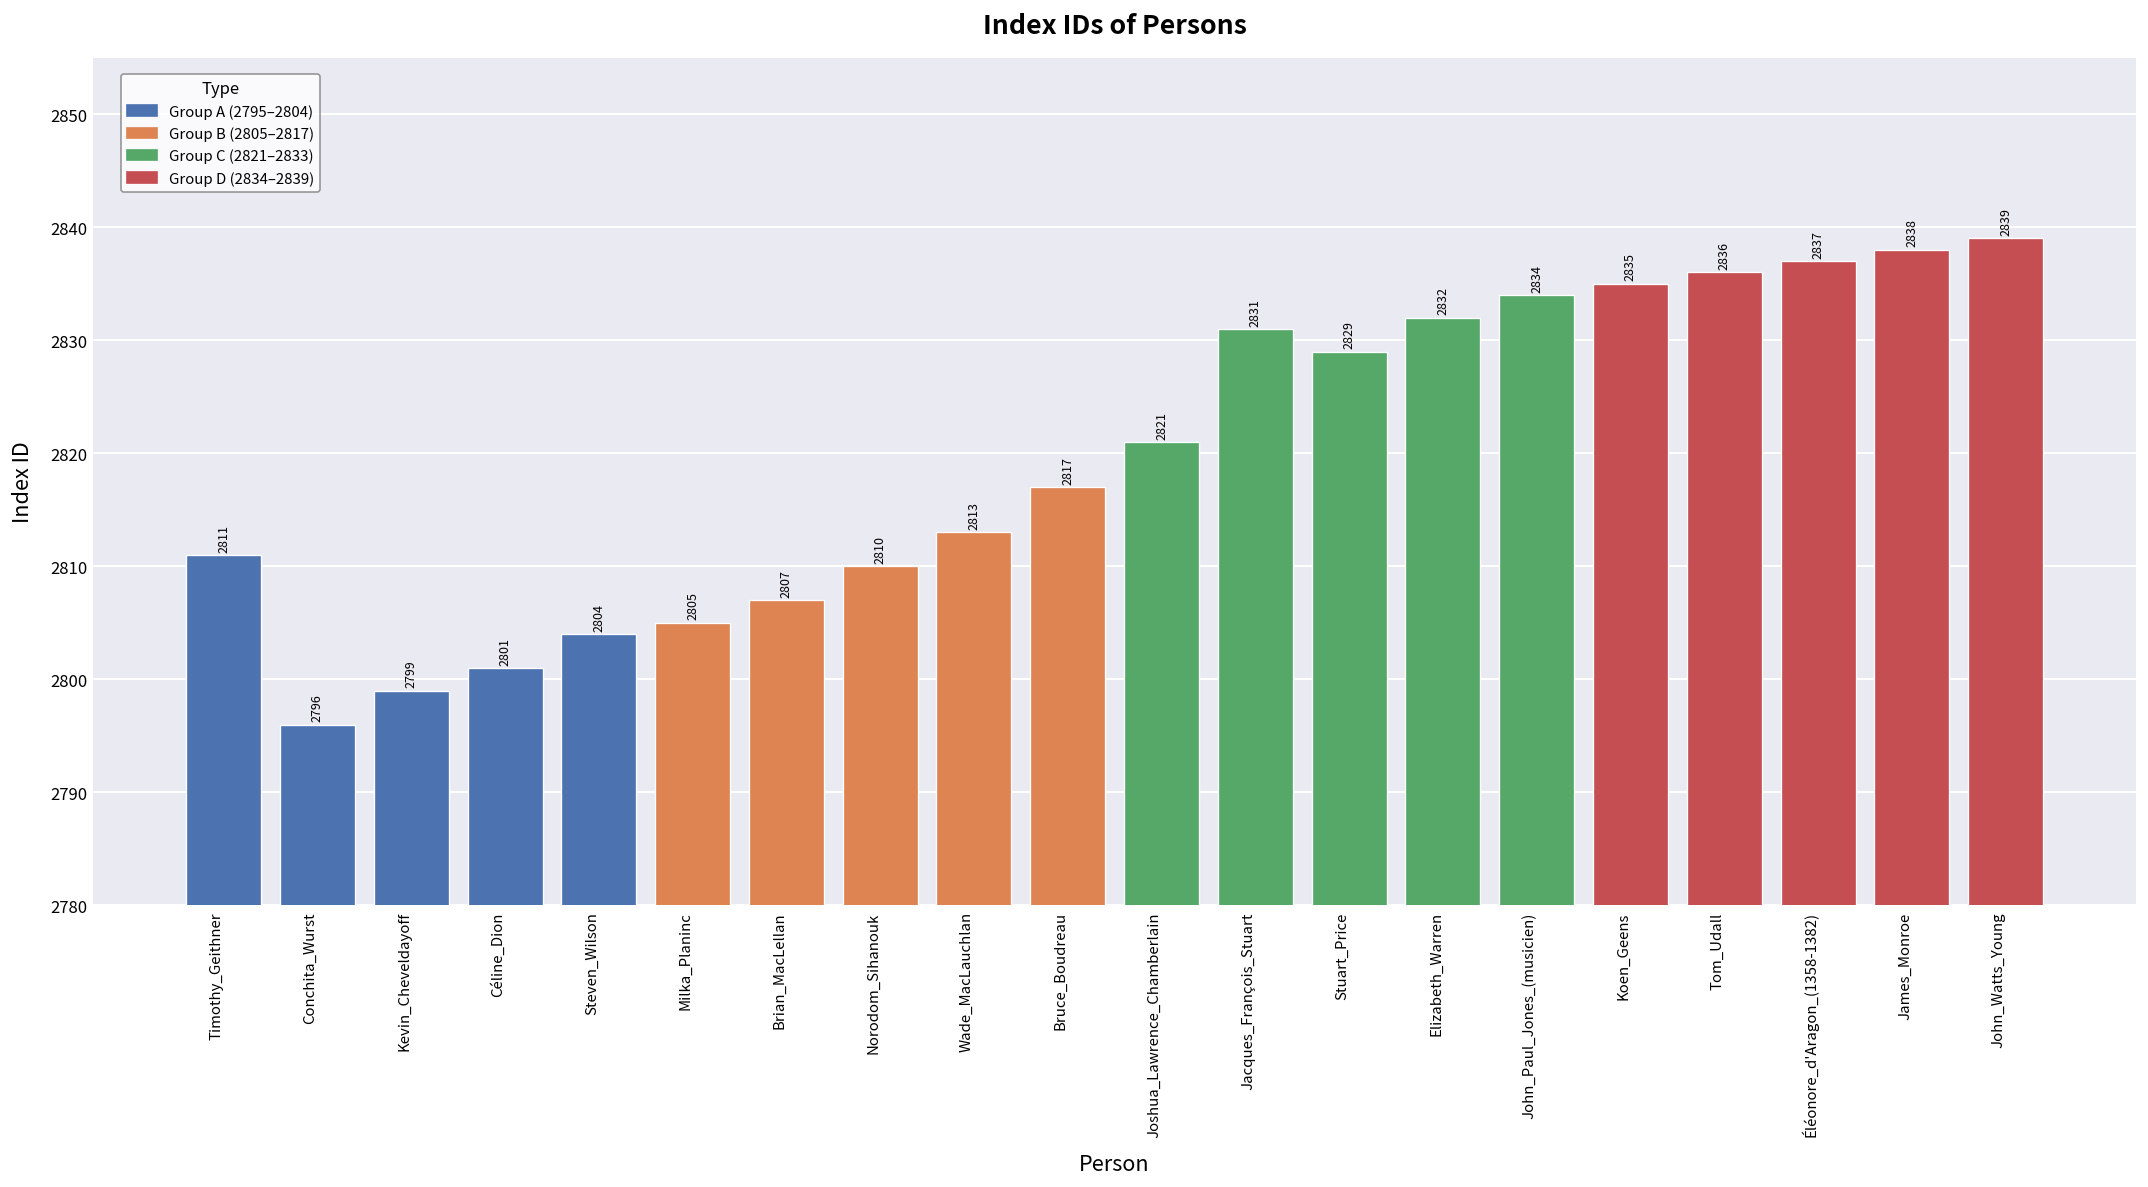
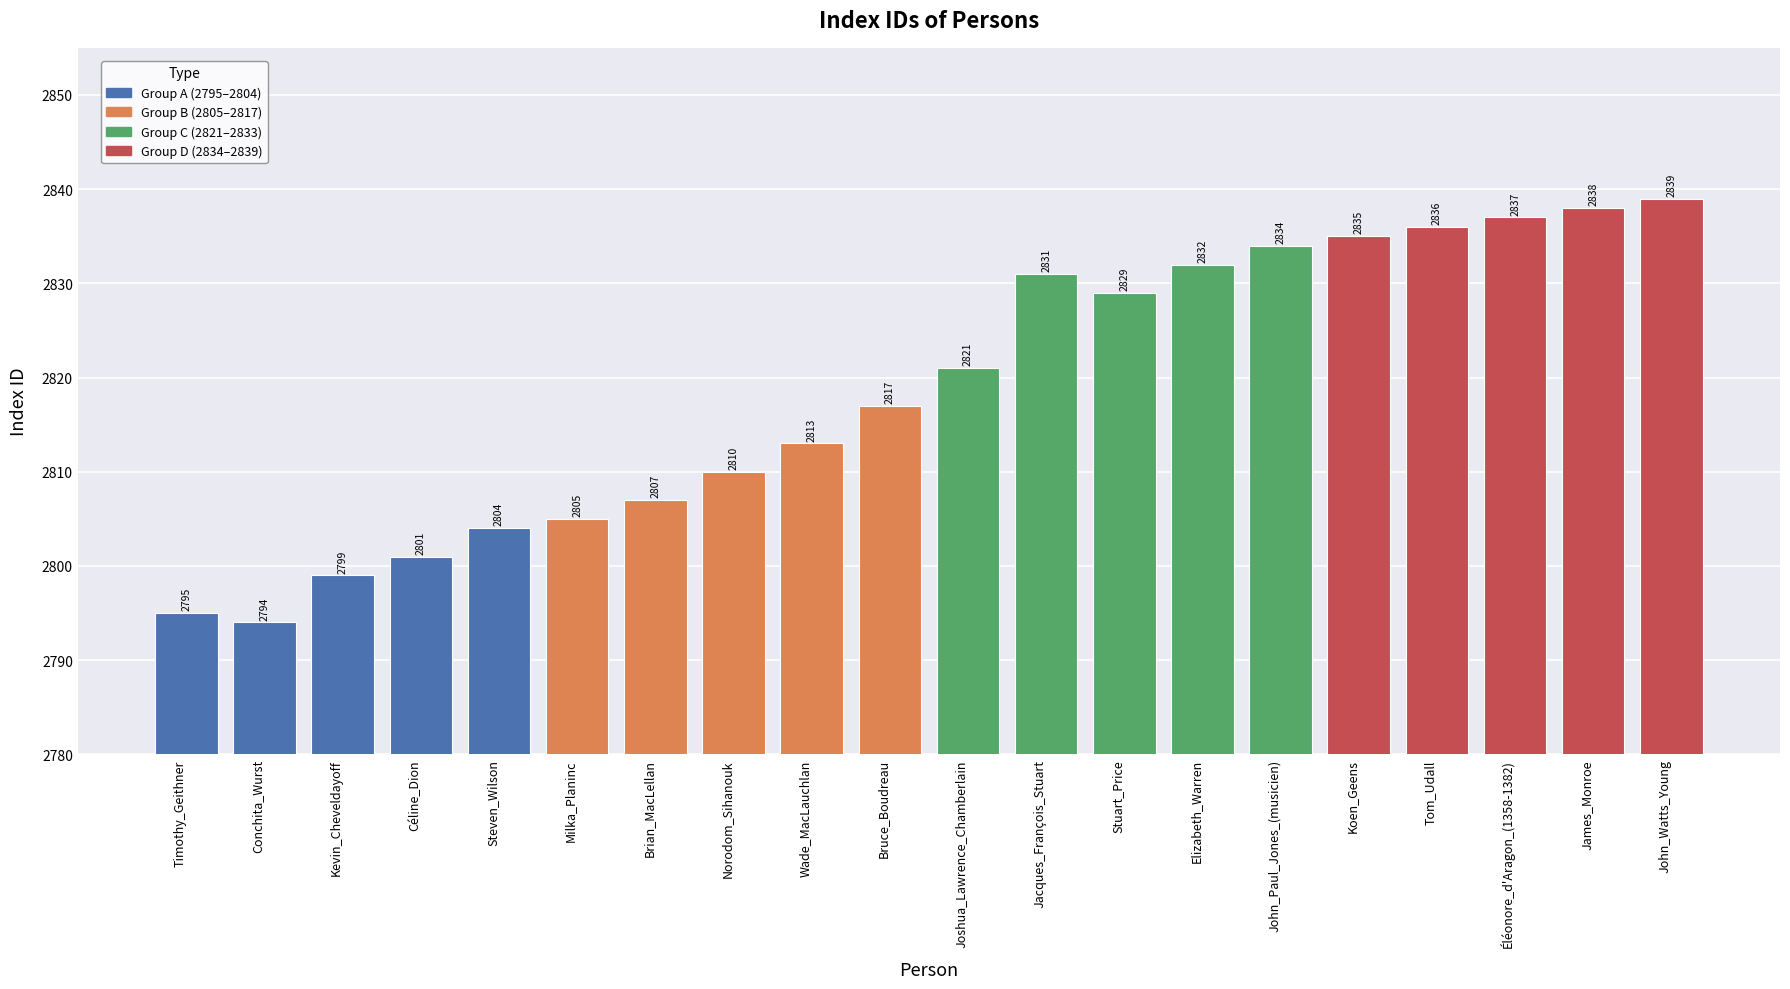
Timothy_Geithner: 2811 -> 2795
Conchita_Wurst: 2796 -> 2794
